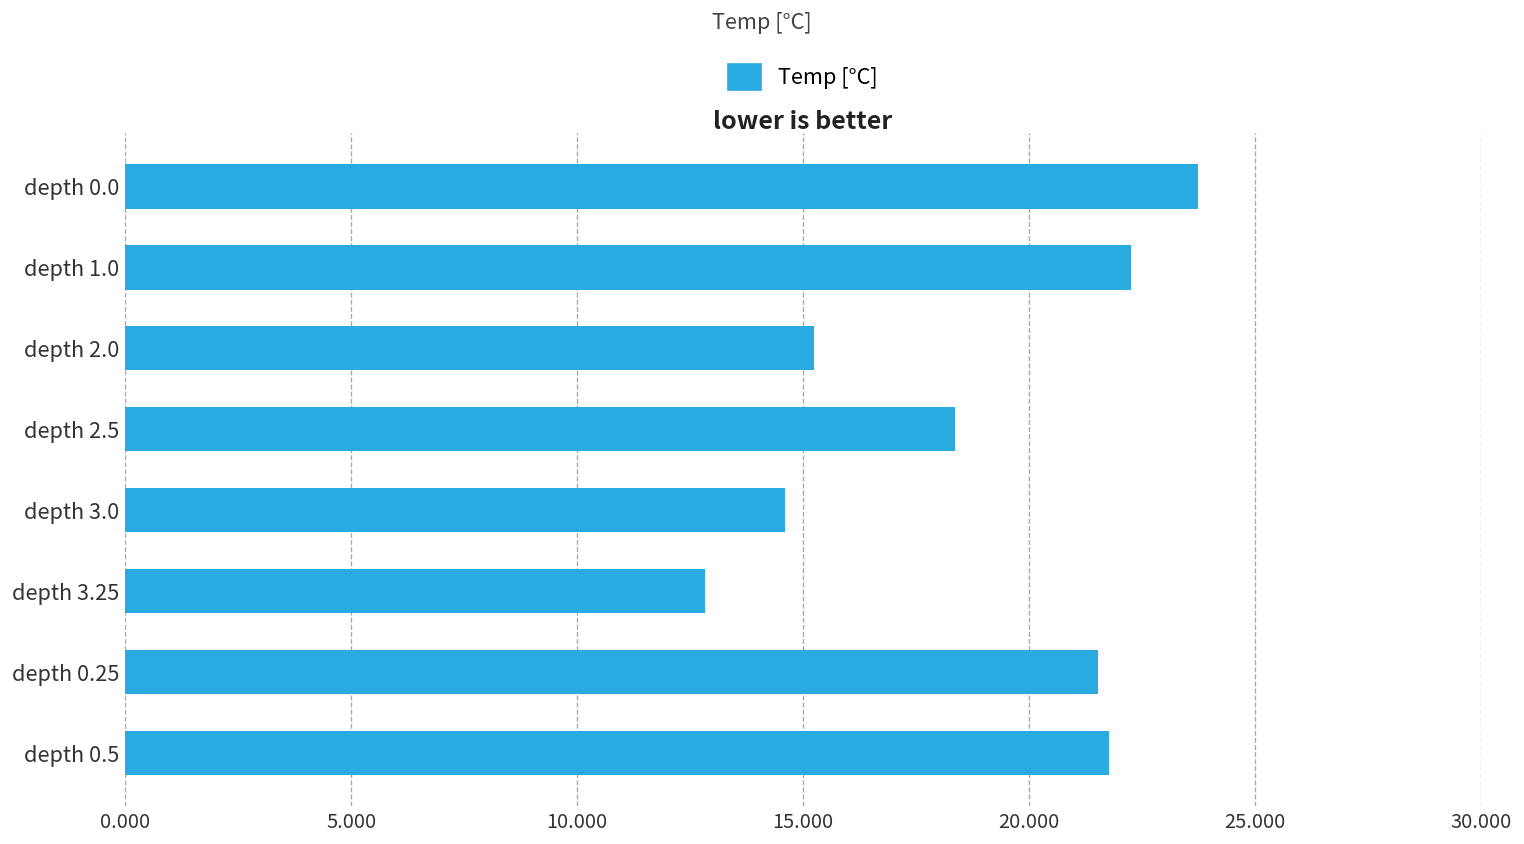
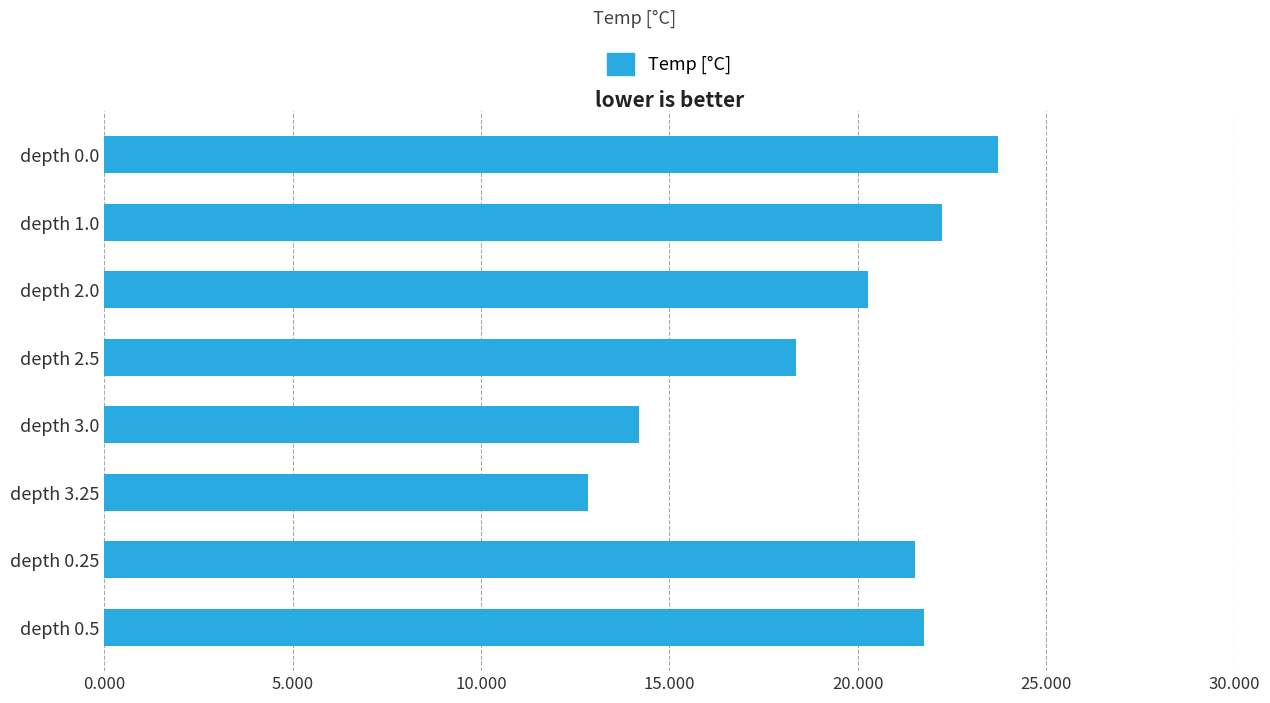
depth 2.0: 15.3 -> 20.3
depth 3.0: 14.6 -> 14.2
